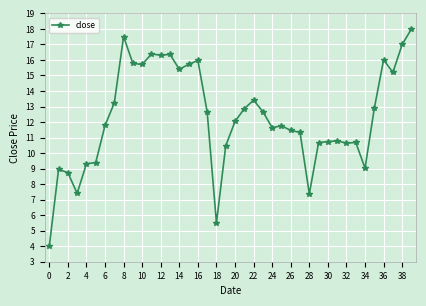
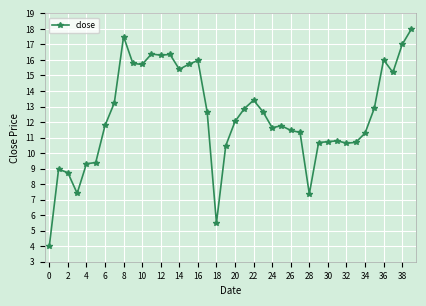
34: 9.0 -> 11.3
